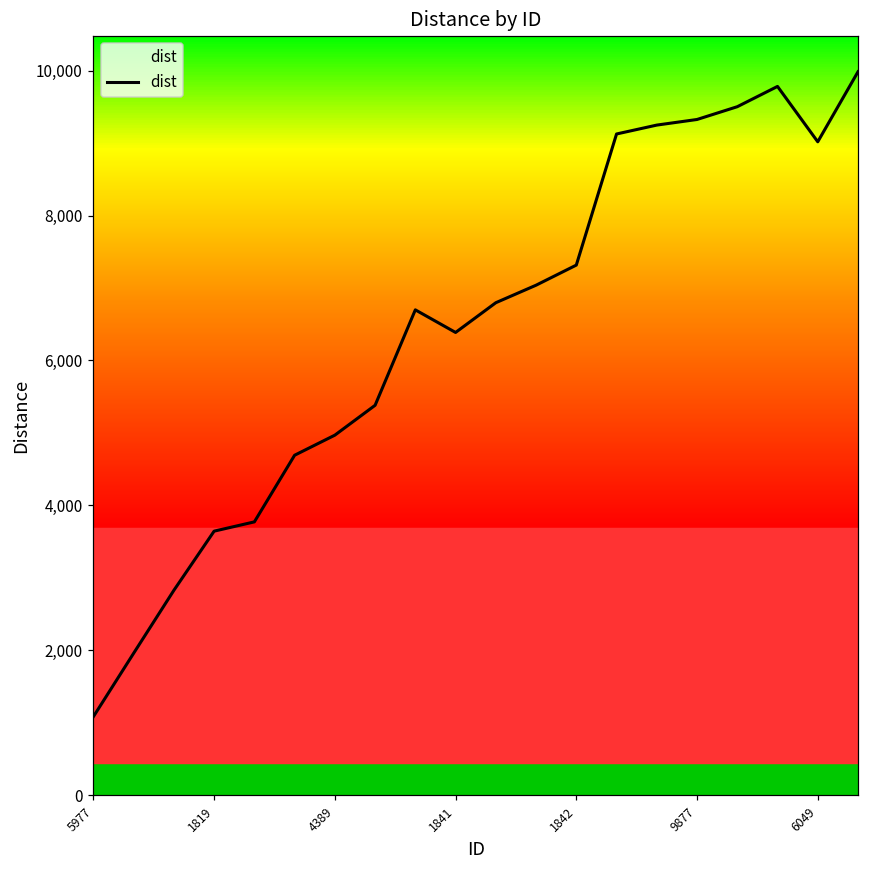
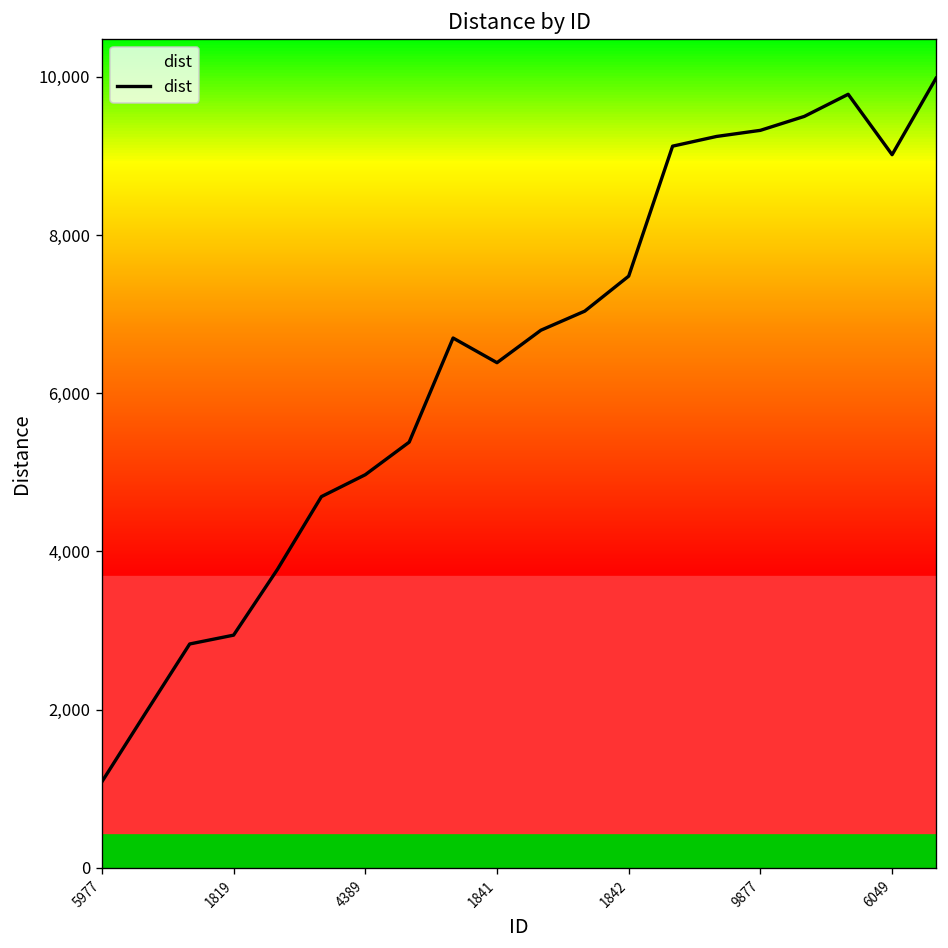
1819: 3,600 -> 2,900
1842: 7,300 -> 7,500
